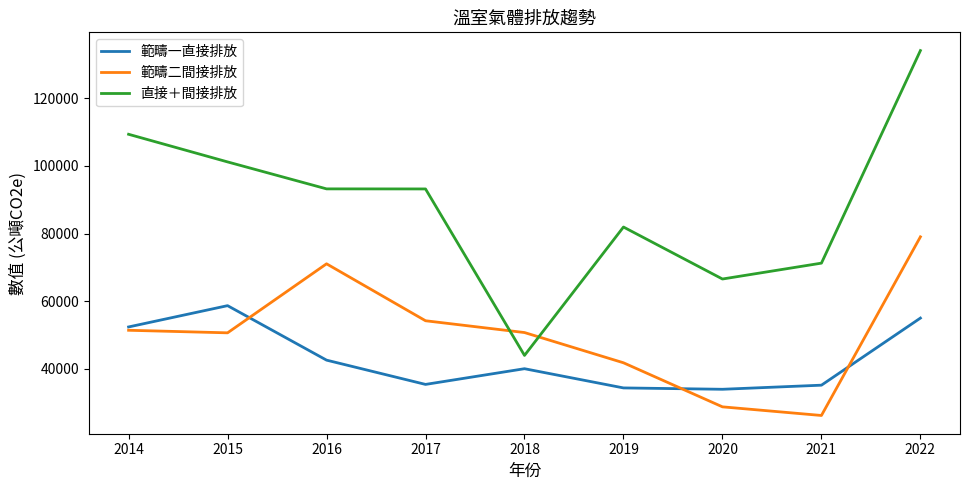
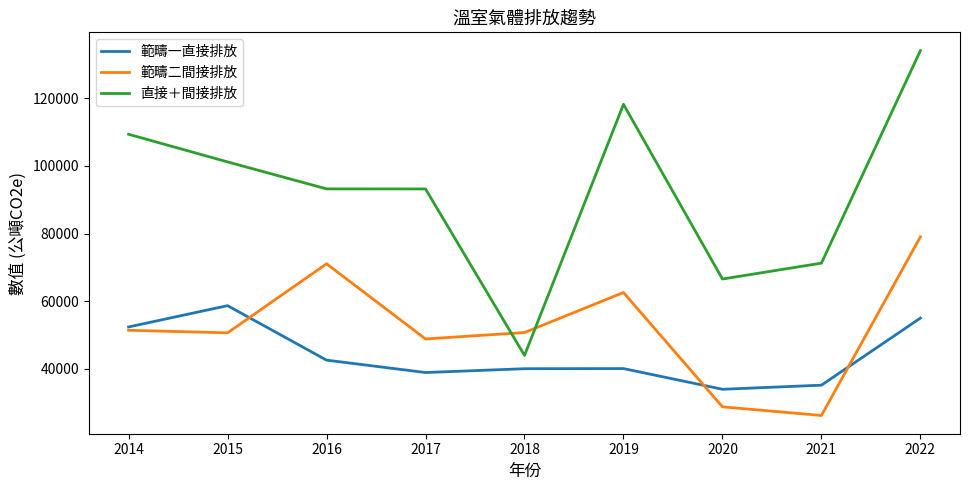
範疇一直接排放, 2017: 35000 -> 39000
範疇二間接排放, 2017: 54000 -> 49000
範疇一直接排放, 2019: 34000 -> 40000
範疇二間接排放, 2019: 42000 -> 63000
直接＋間接排放, 2019: 82000 -> 118000
